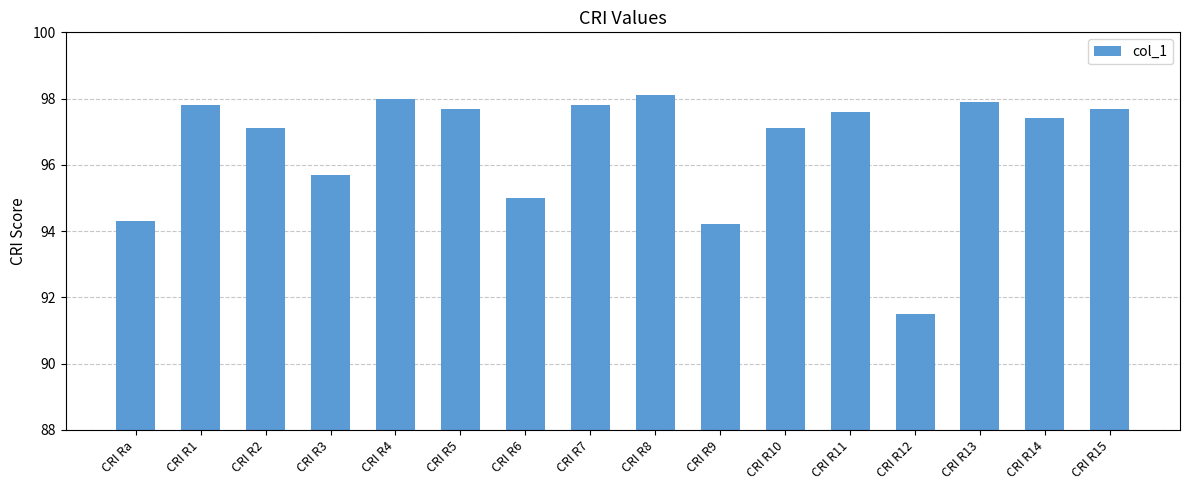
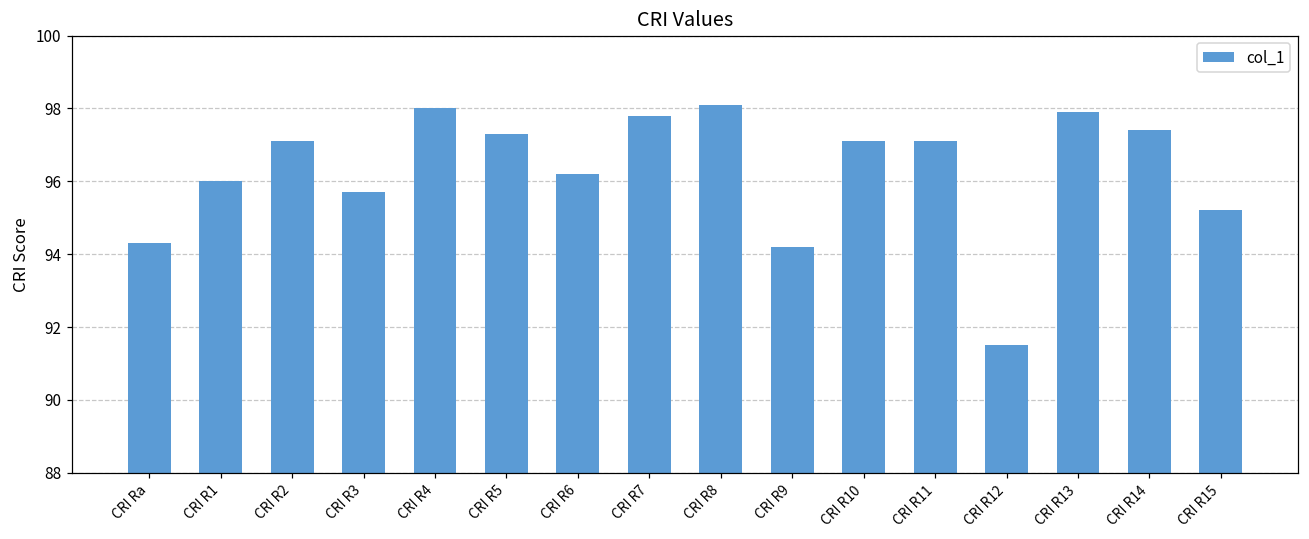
CRI R1: 97.8 -> 96.0
CRI R5: 97.7 -> 97.3
CRI R6: 95.0 -> 96.2
CRI R11: 97.6 -> 97.1
CRI R15: 97.7 -> 95.2
